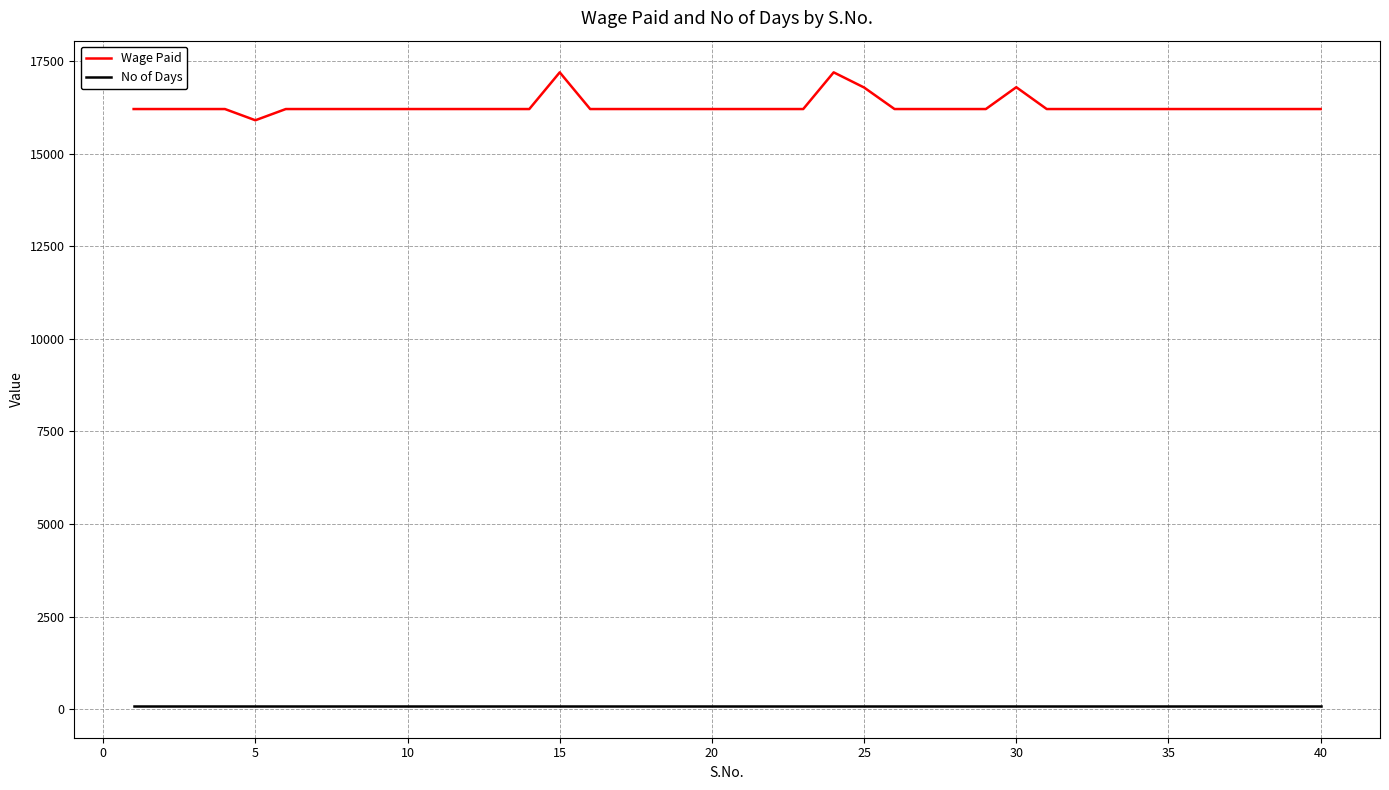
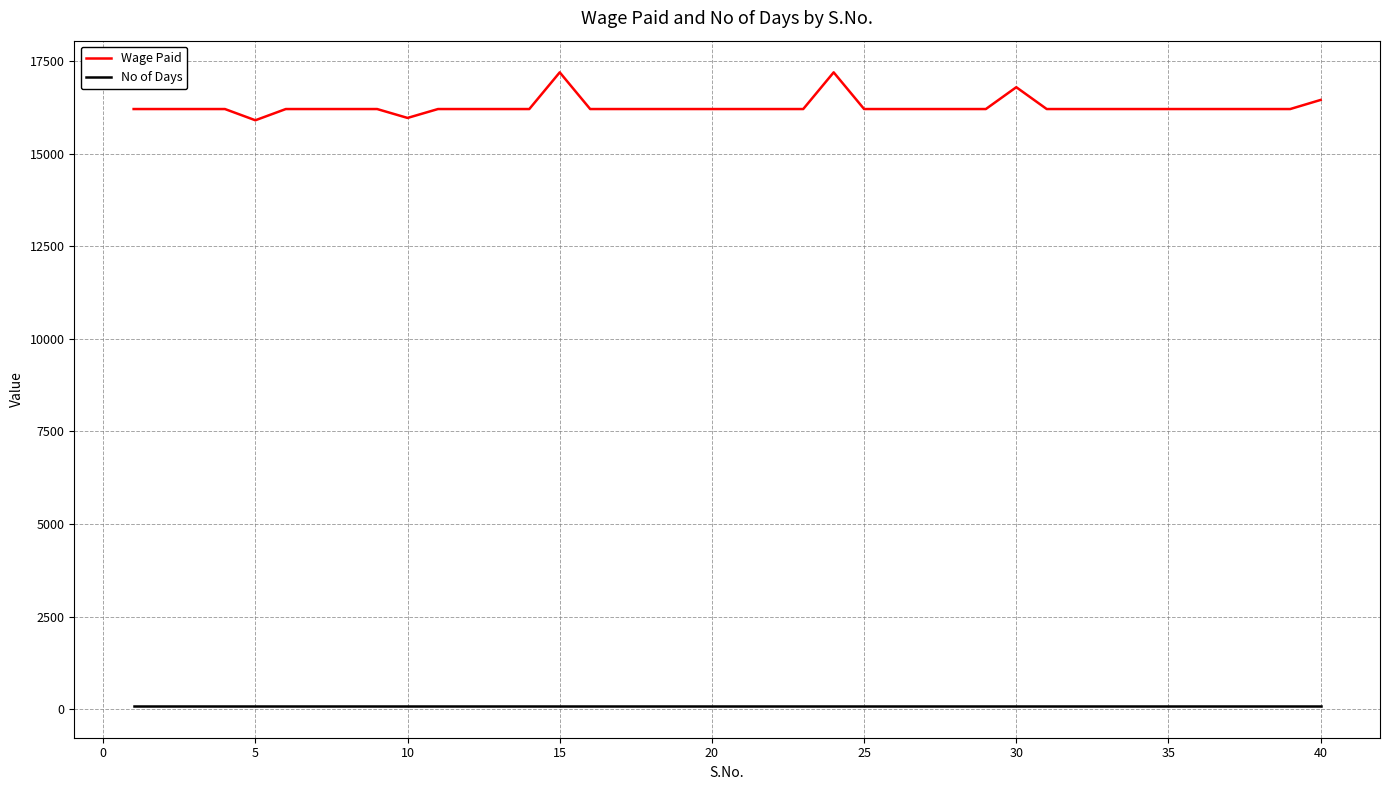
Wage Paid, 10: 16200 -> 16000
Wage Paid, 25: 16800 -> 16200
Wage Paid, 40: 16200 -> 16400
